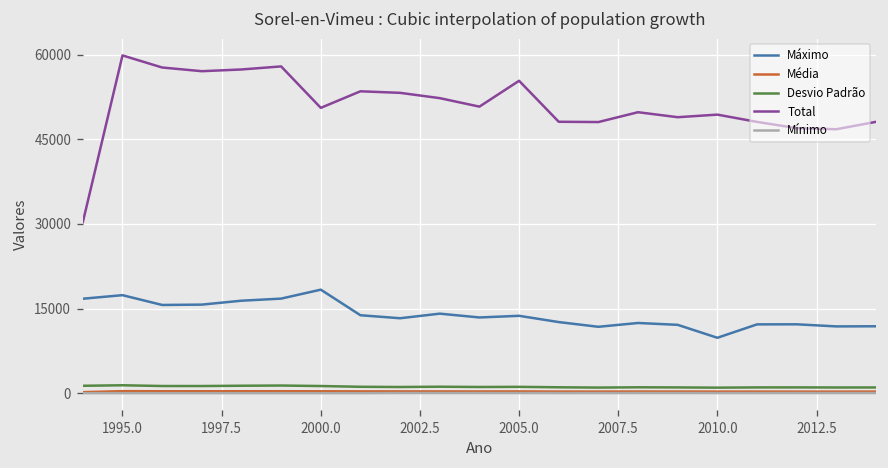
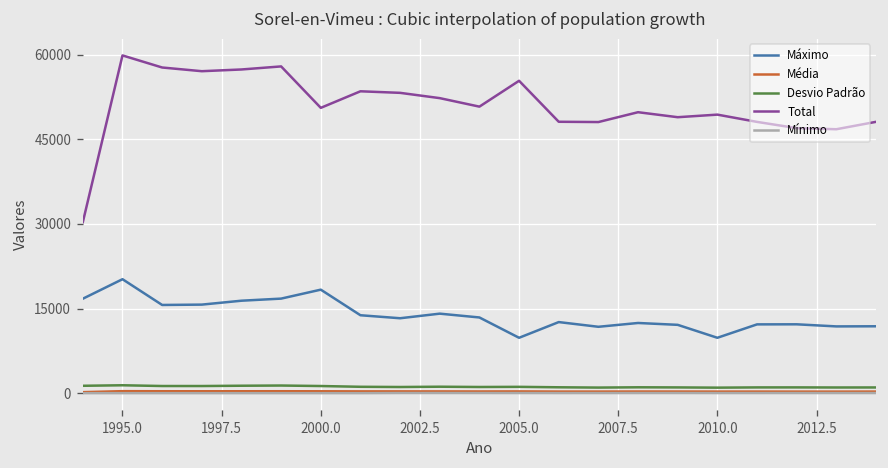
Máximo, 1995.0: 17000 -> 20000
Máximo, 2005.0: 14000 -> 10000
